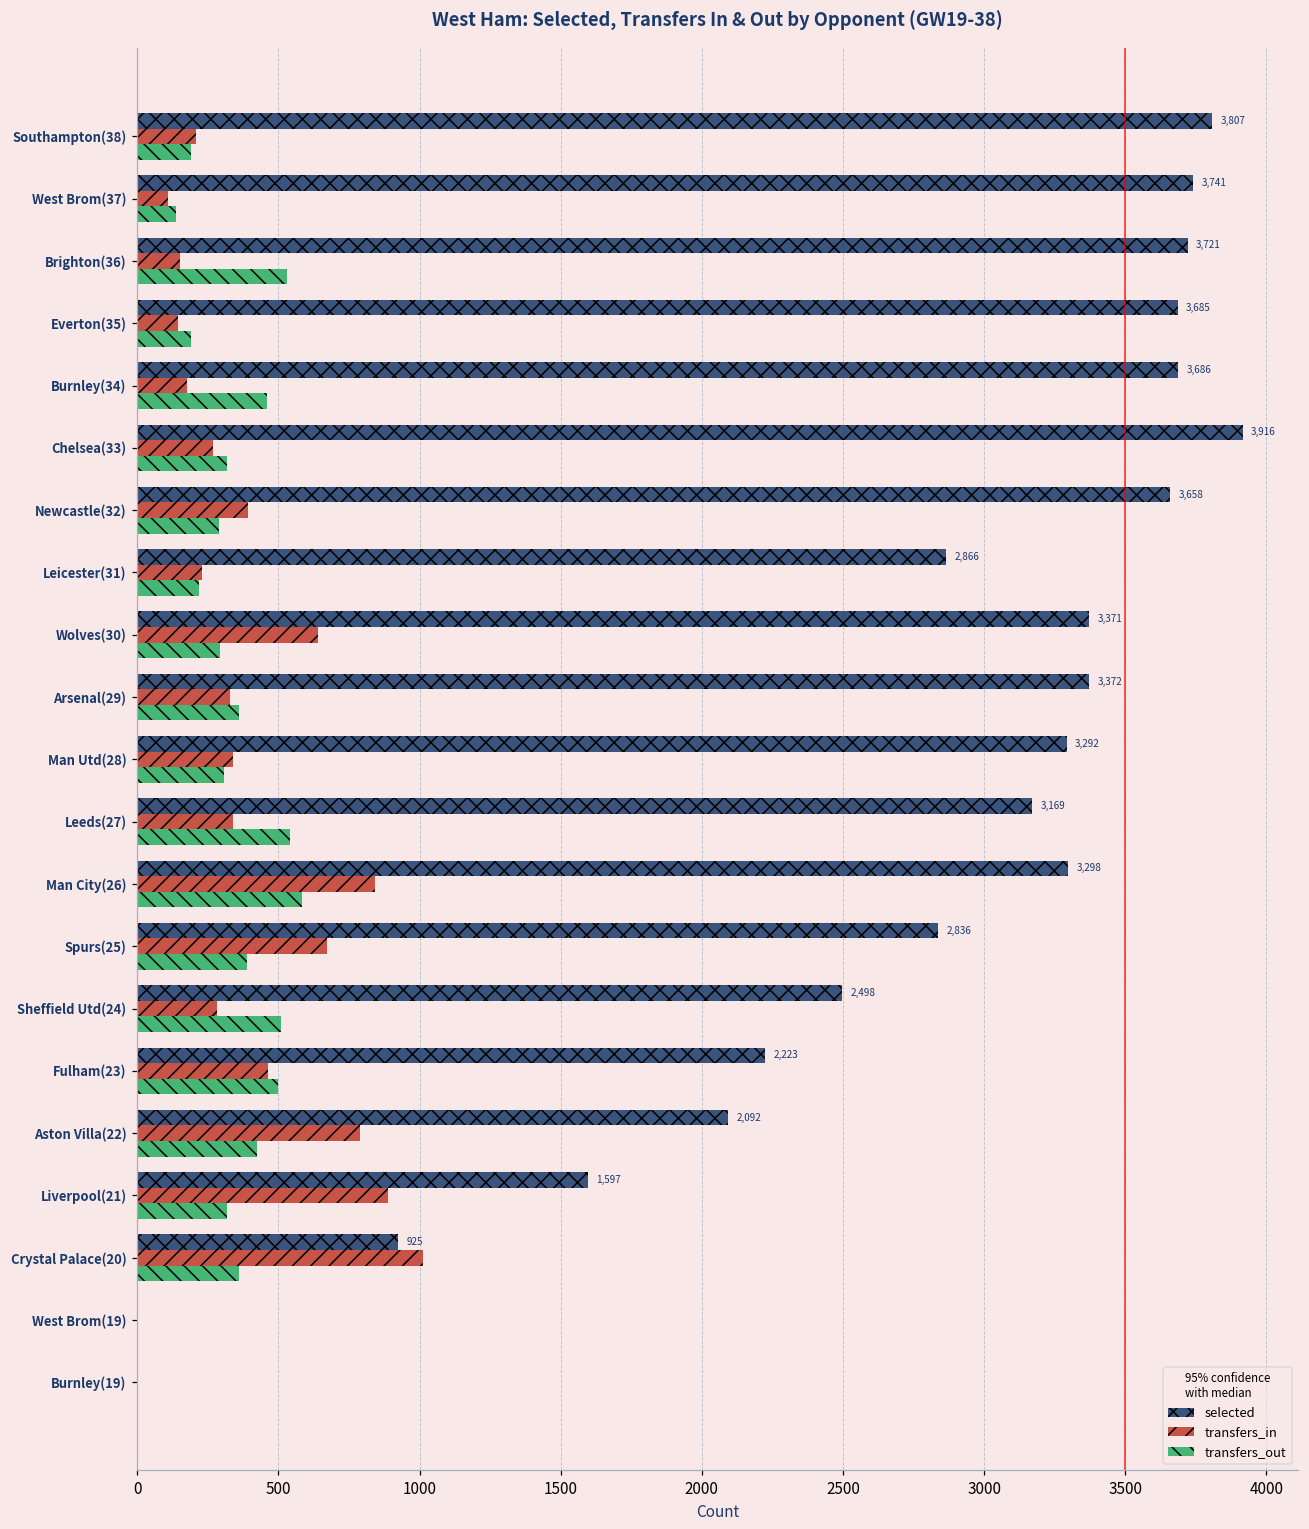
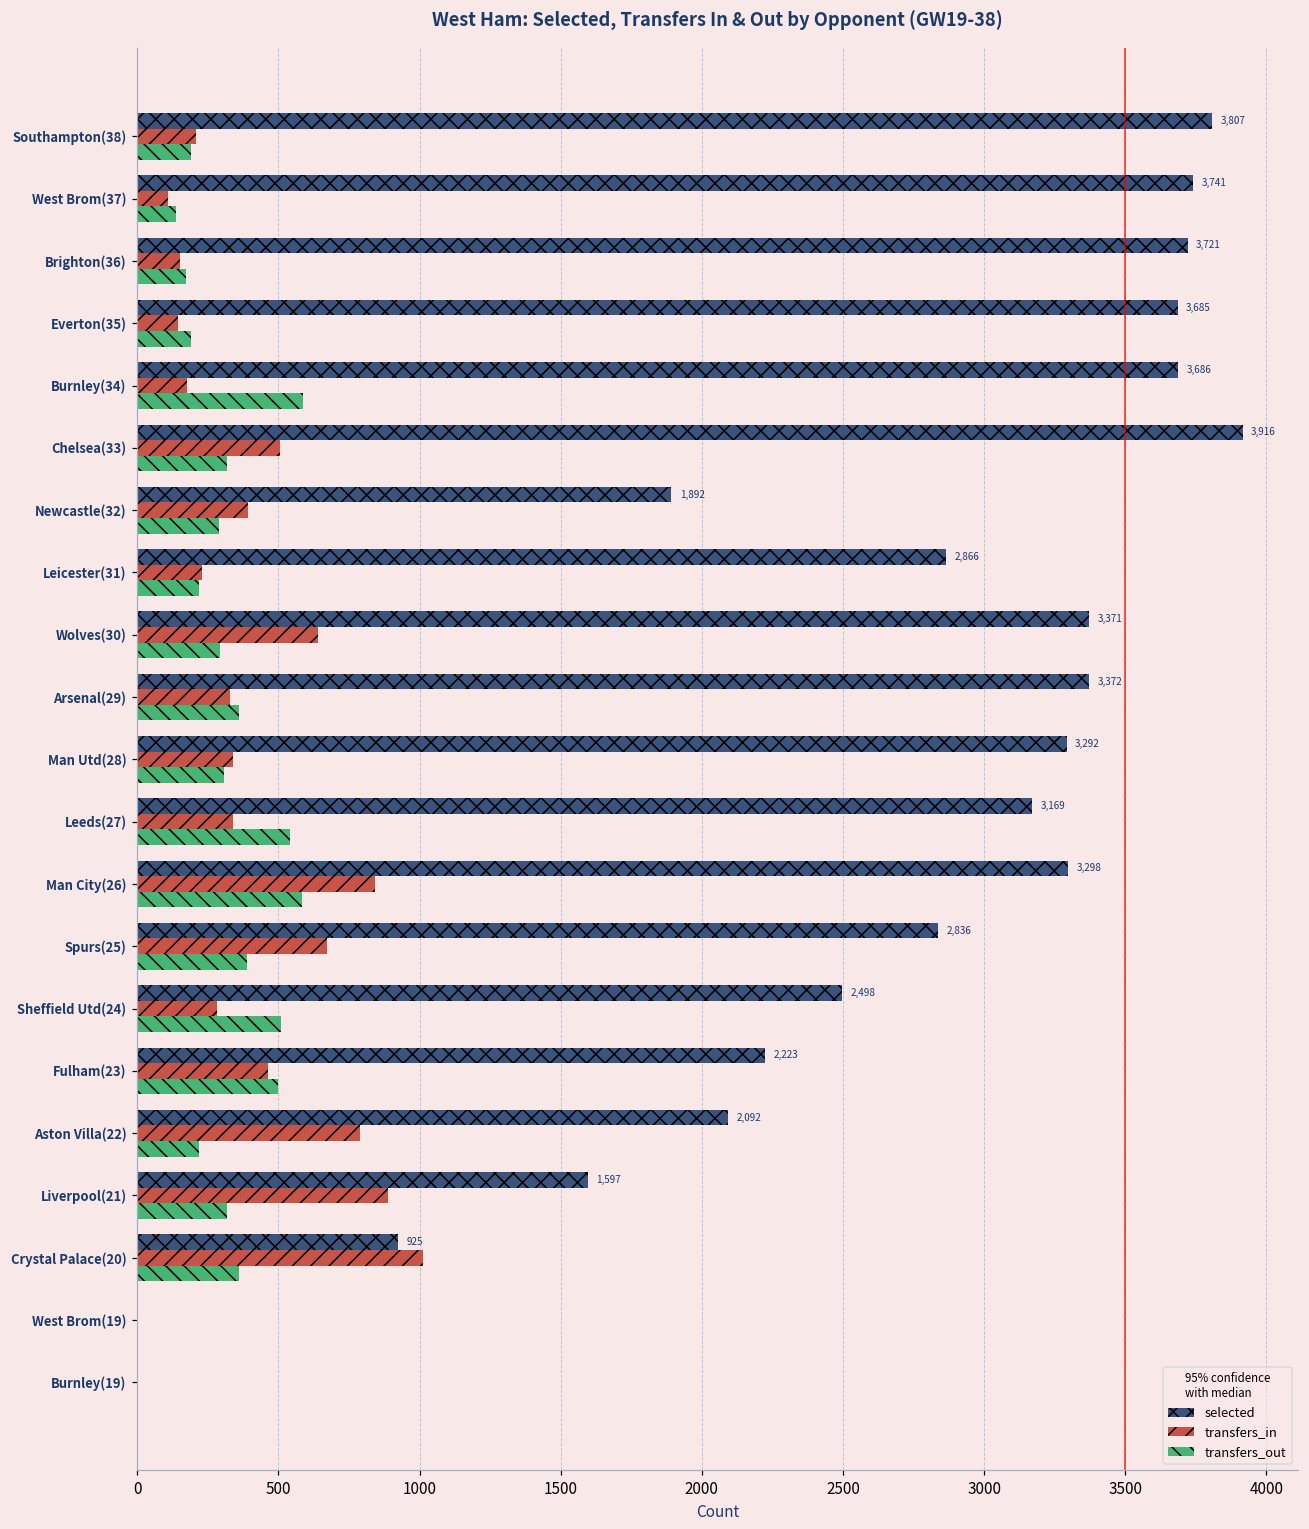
transfers_out, Brighton(36): 530 -> 170
transfers_out, Burnley(34): 460 -> 590
transfers_in, Chelsea(33): 270 -> 510
selected, Newcastle(32): 3,658 -> 1,892
transfers_out, Aston Villa(22): 420 -> 220
